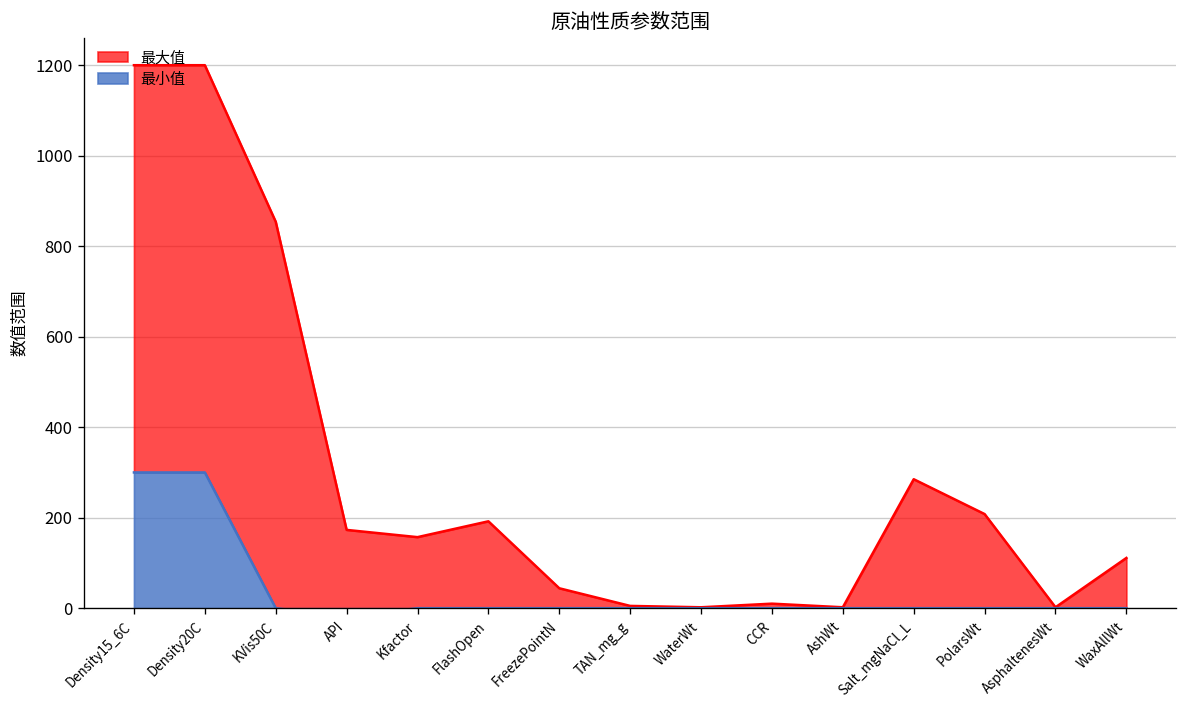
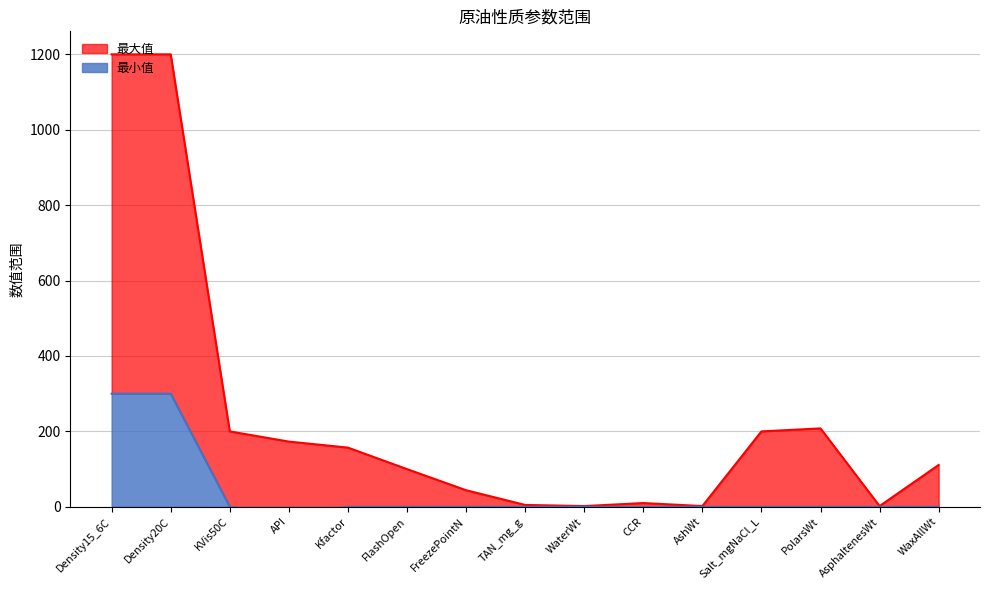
最大值, KVis50C: 850 -> 200
最大值, FlashOpen: 190 -> 100
最大值, Salt_mgNaCl_L: 290 -> 200
